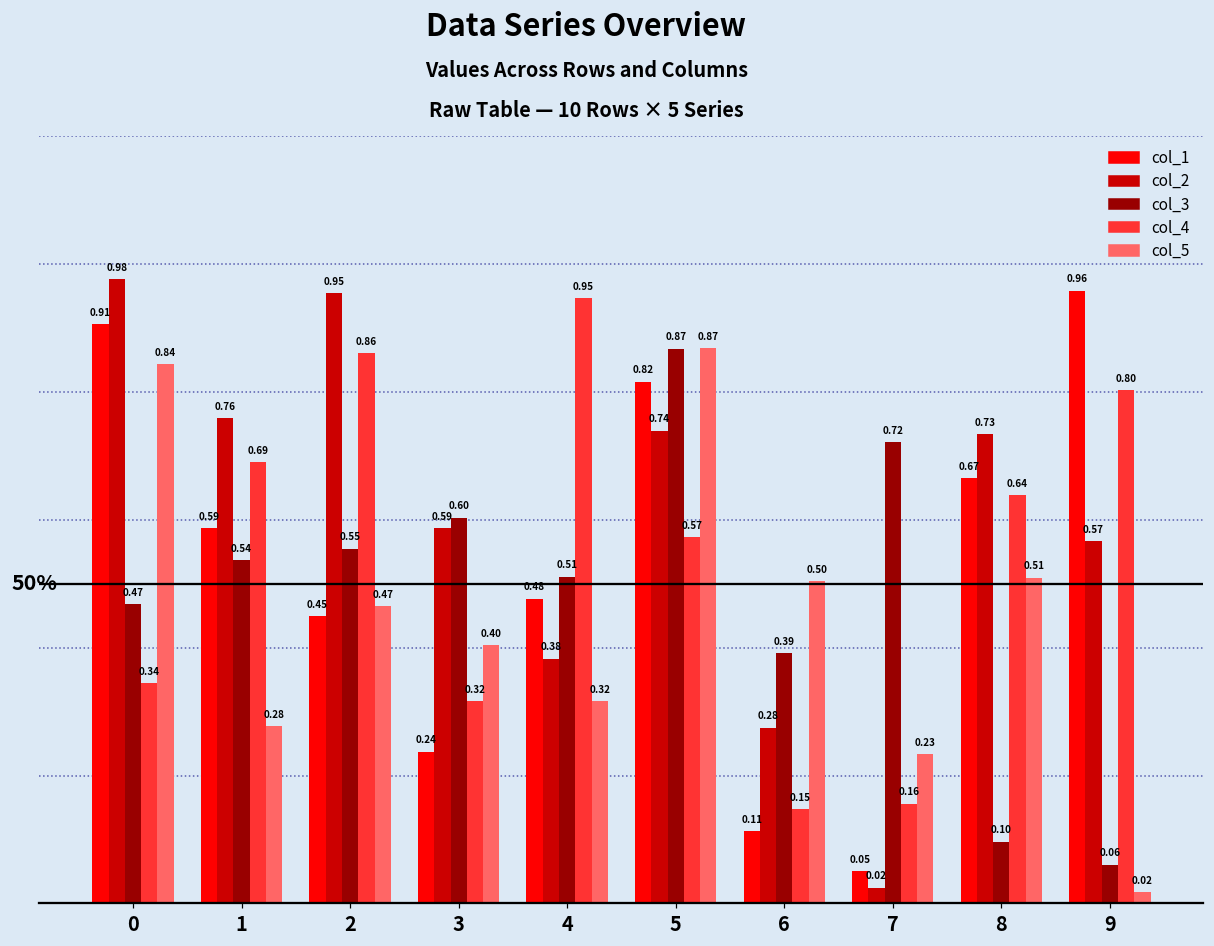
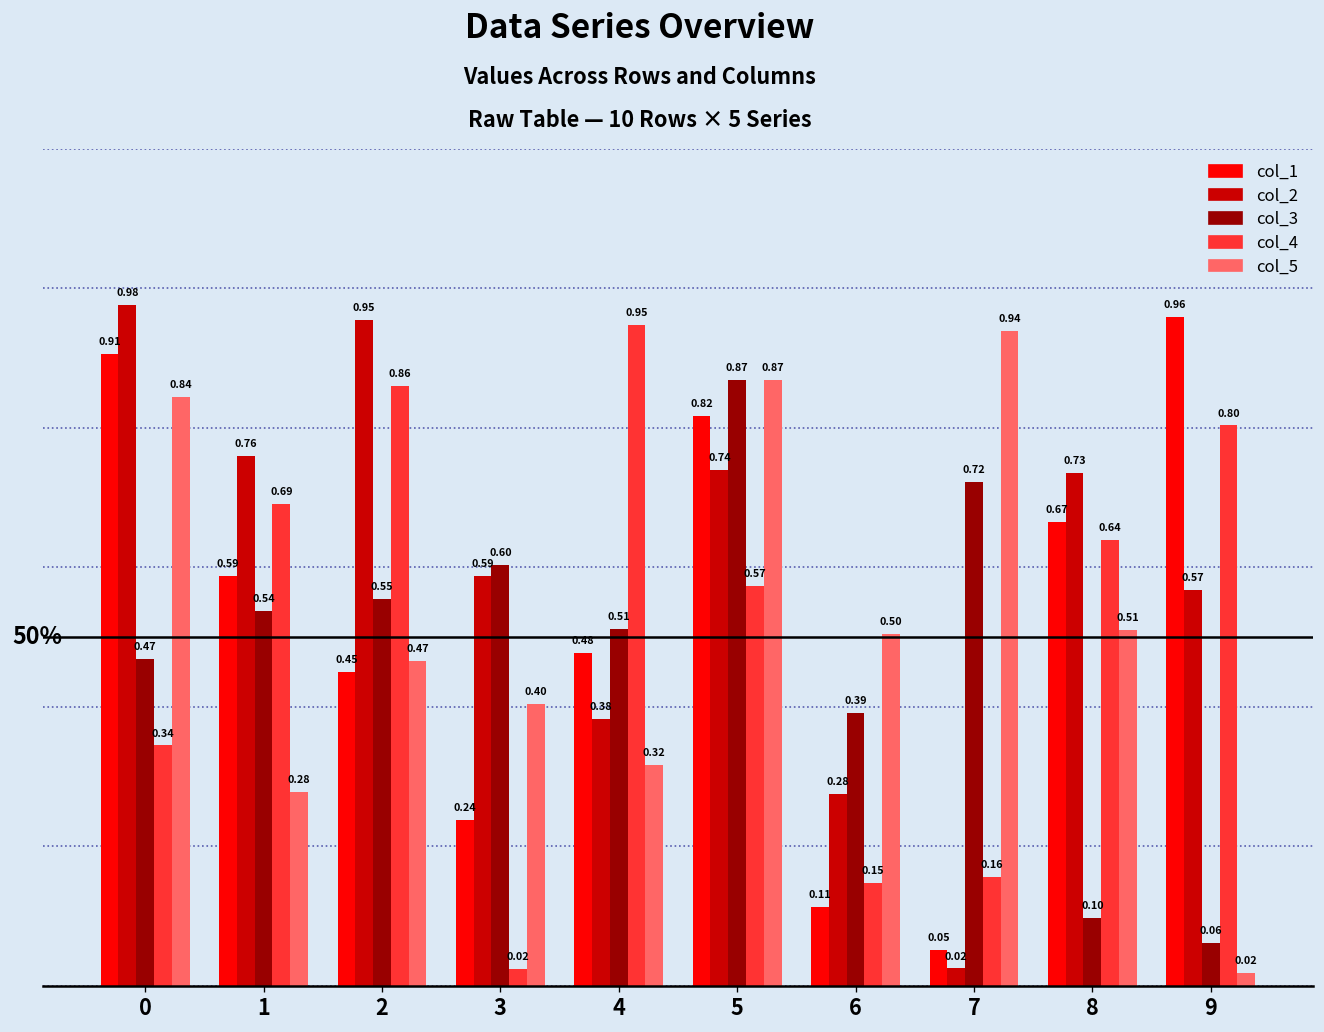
col_4, 3: 0.32 -> 0.02
col_5, 7: 0.23 -> 0.94
